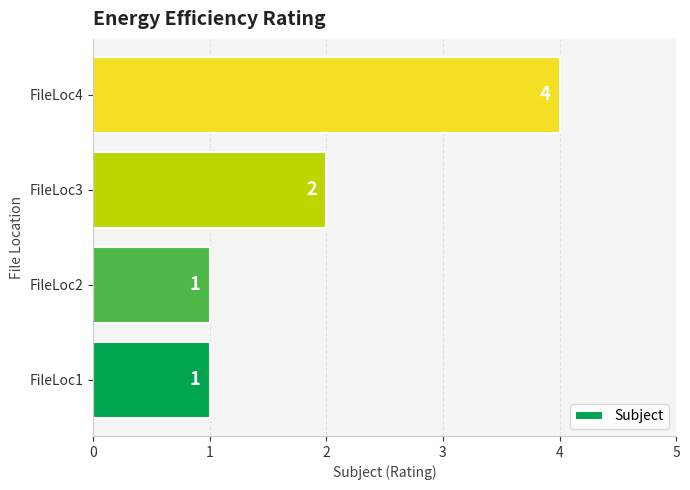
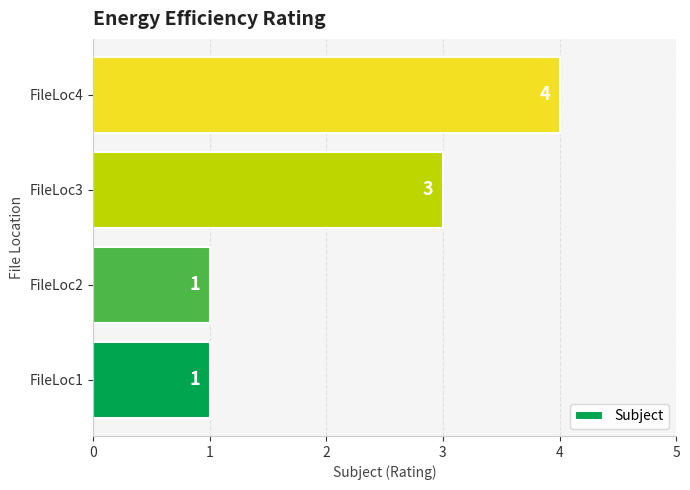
FileLoc3: 2 -> 3
